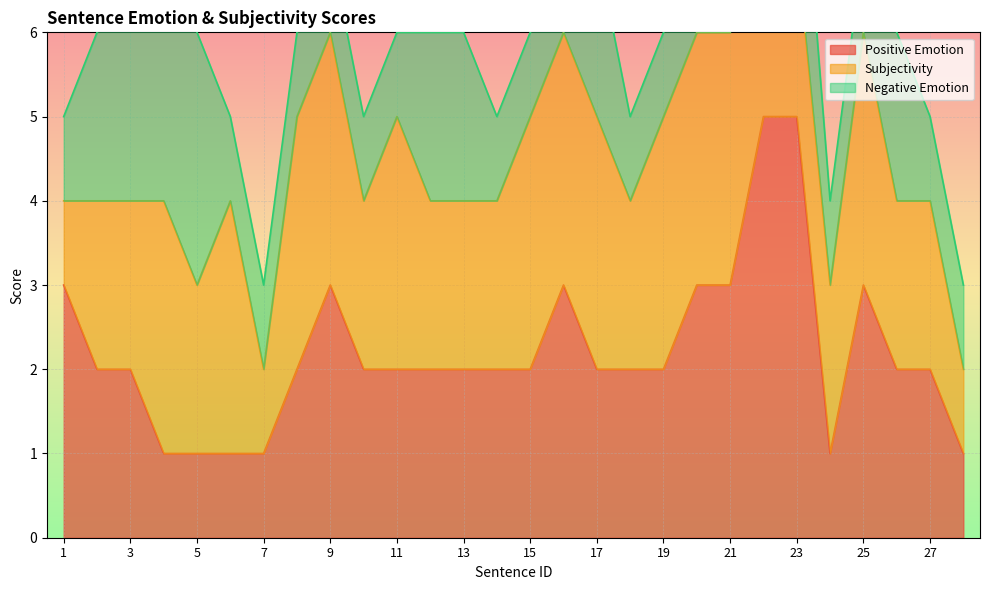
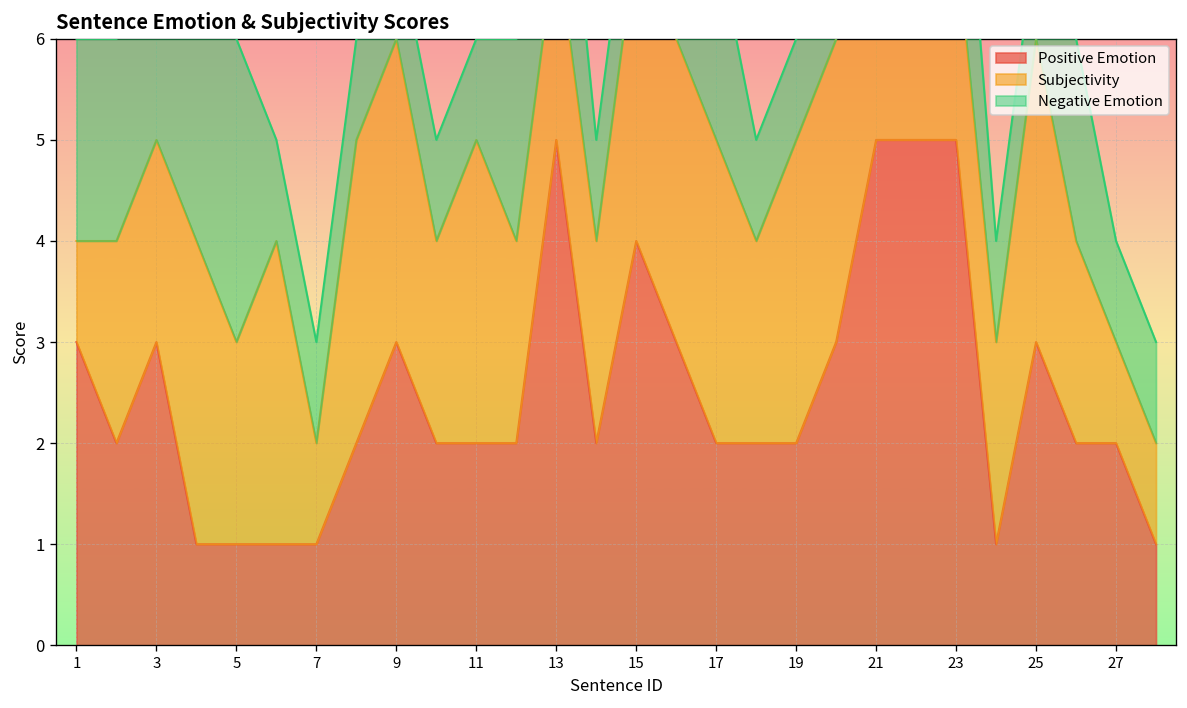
Negative Emotion, 1: 1 -> 2
Positive Emotion, 3: 2 -> 3
Positive Emotion, 13: 2 -> 5
Positive Emotion, 15: 2 -> 4
Positive Emotion, 21: 3 -> 5
Subjectivity, 27: 2 -> 1
